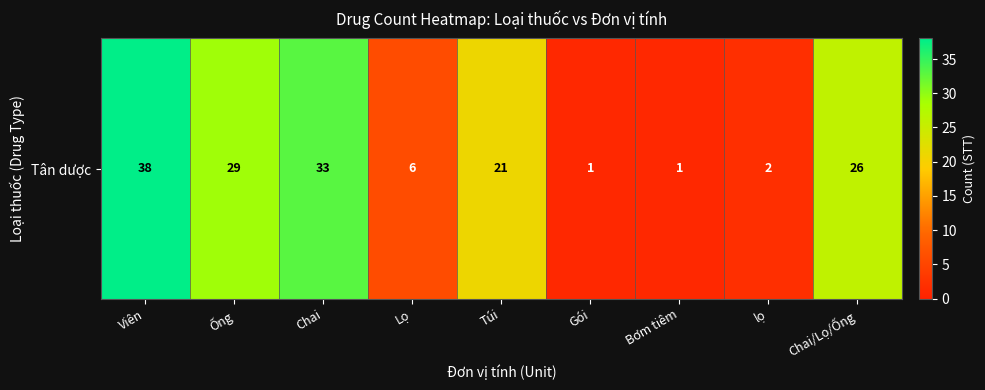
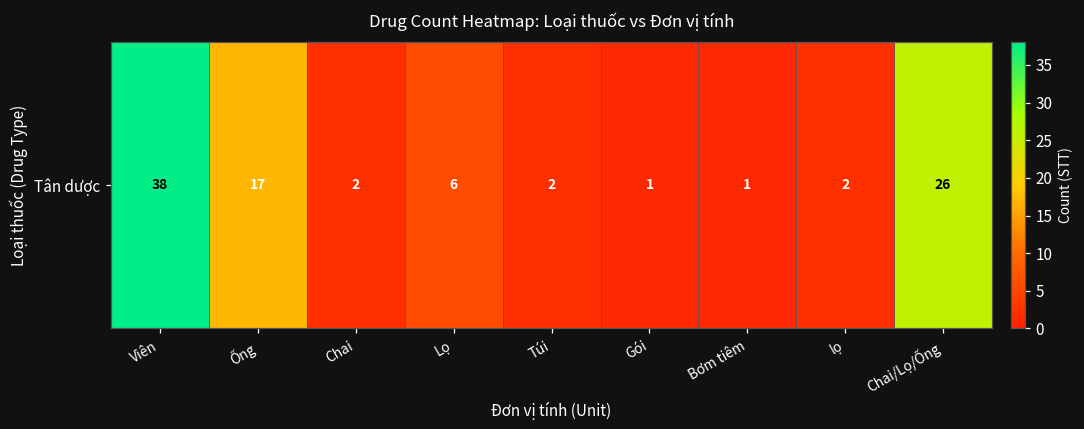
Tân dược, Ống: 29 -> 17
Tân dược, Chai: 33 -> 2
Tân dược, Túi: 21 -> 2
